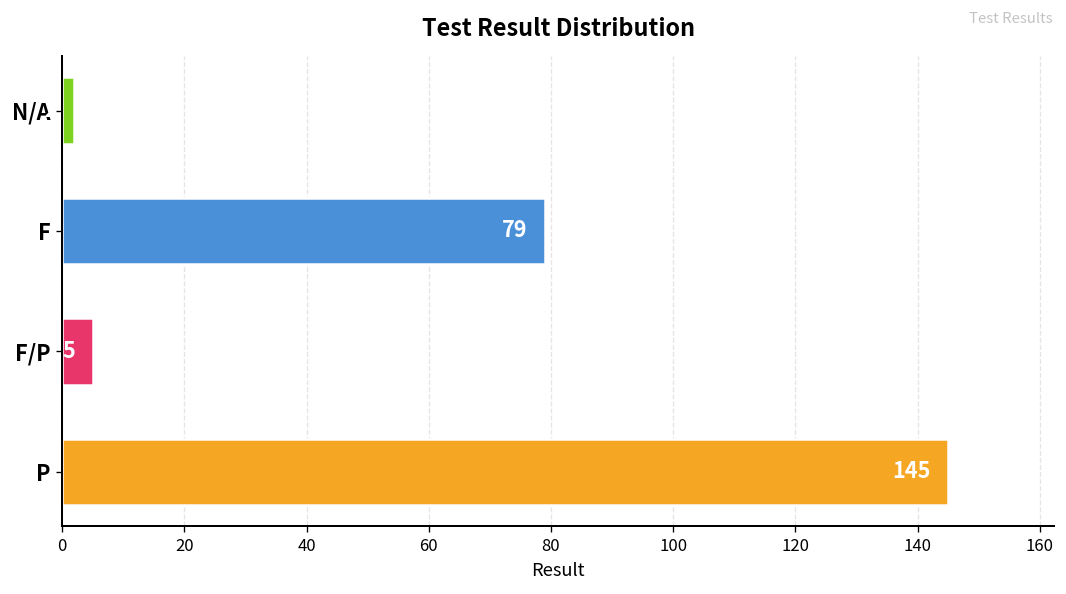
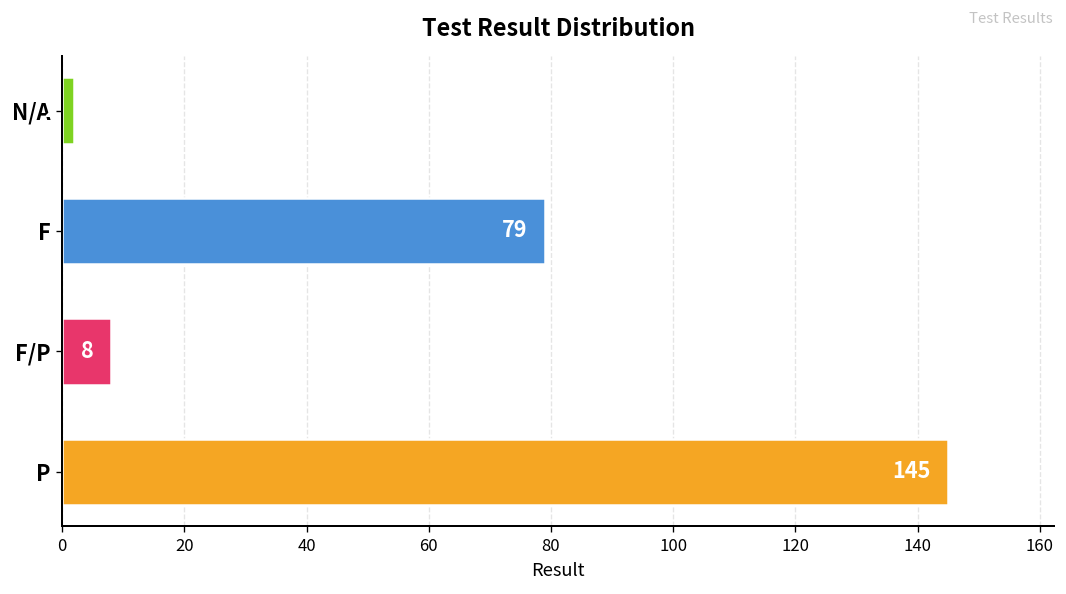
F/P: 5 -> 8
